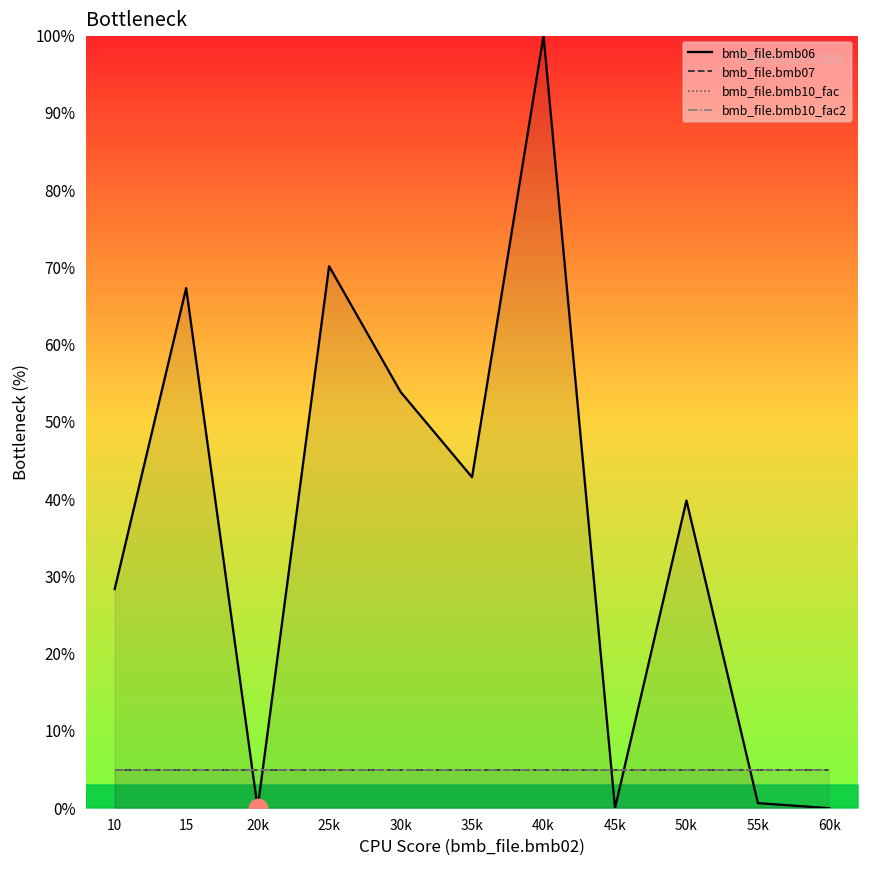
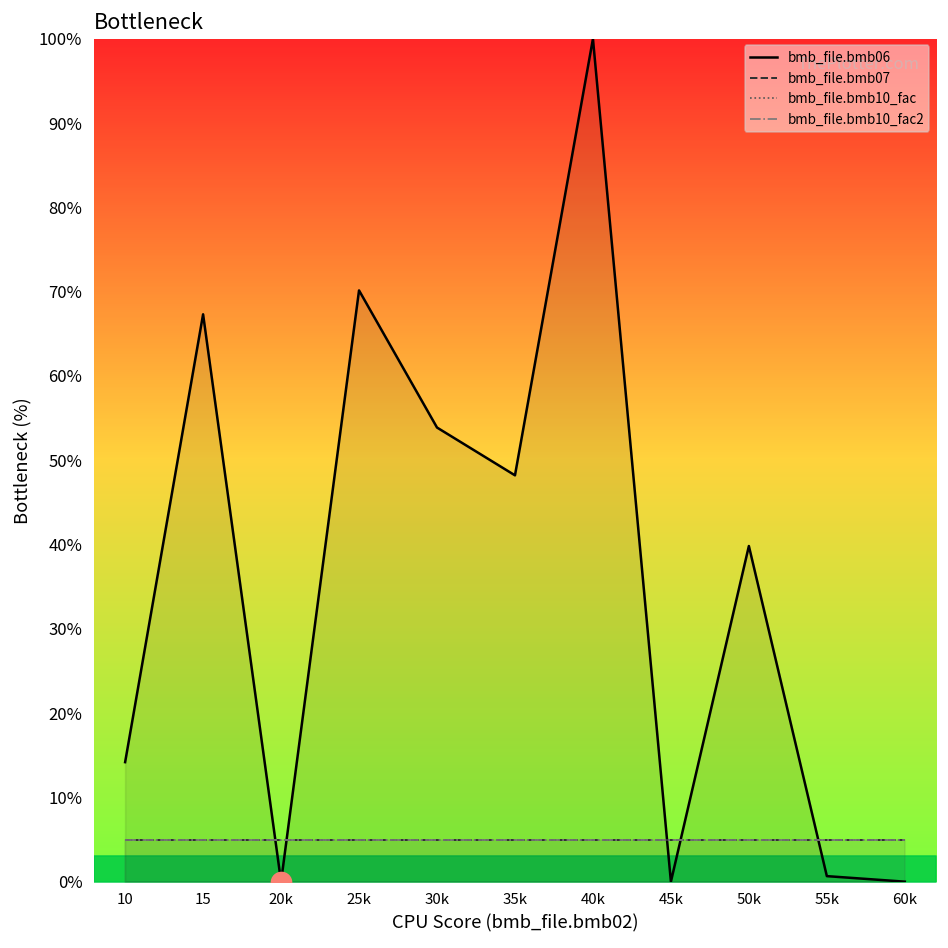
bmb_file.bmb06, 10: 28% -> 14%
bmb_file.bmb06, 35k: 43% -> 48%
